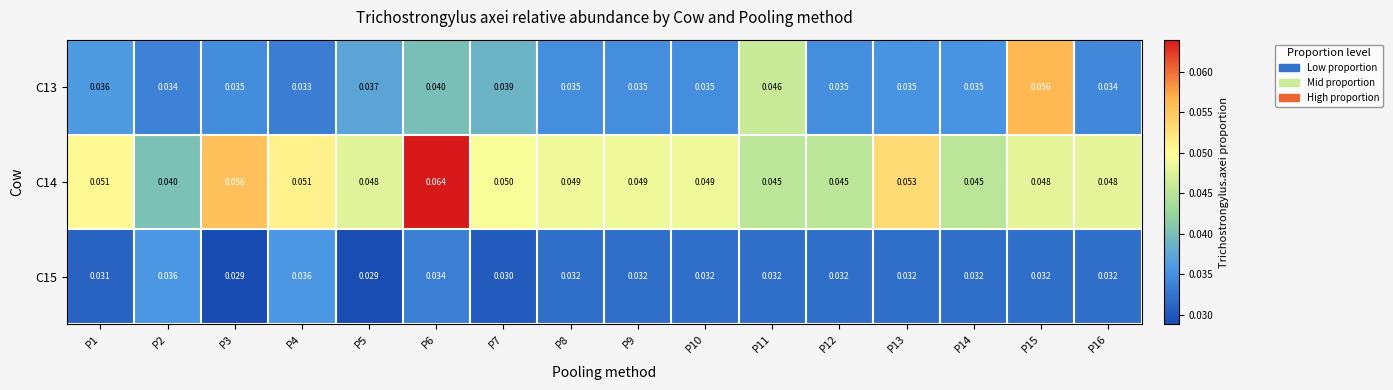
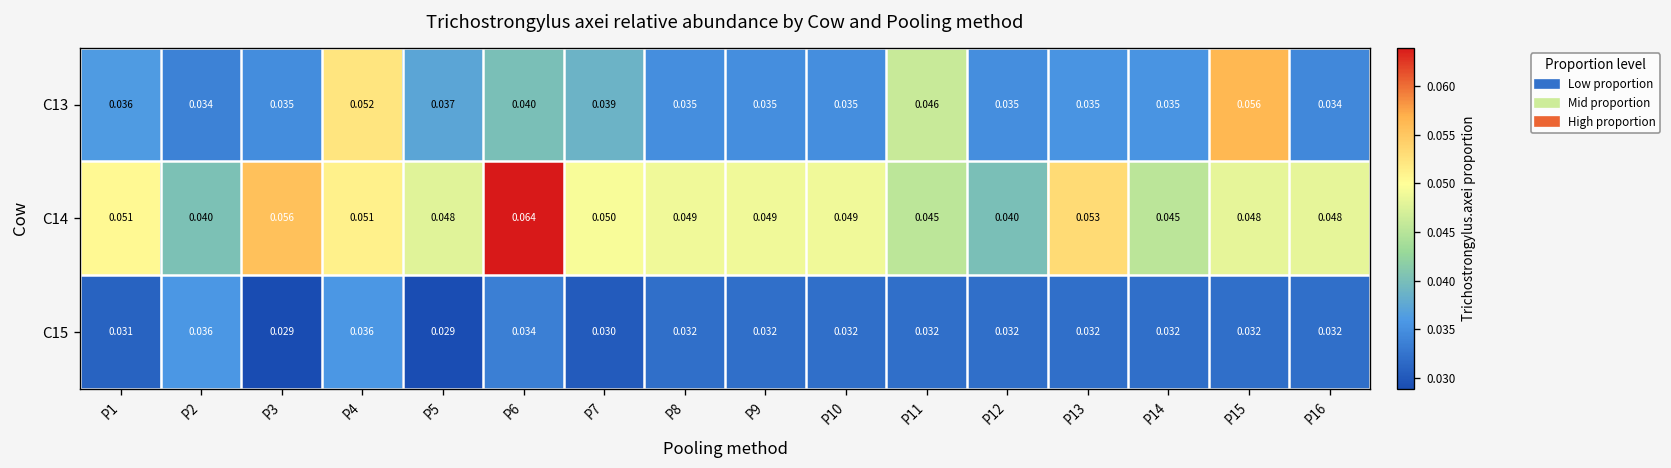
C13, P4: 0.033 -> 0.052
C14, P12: 0.045 -> 0.040
